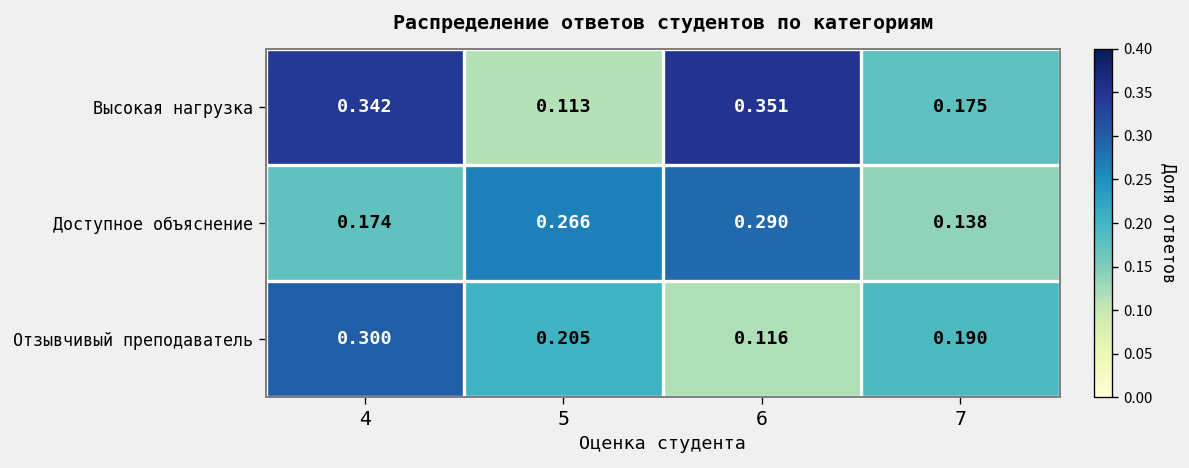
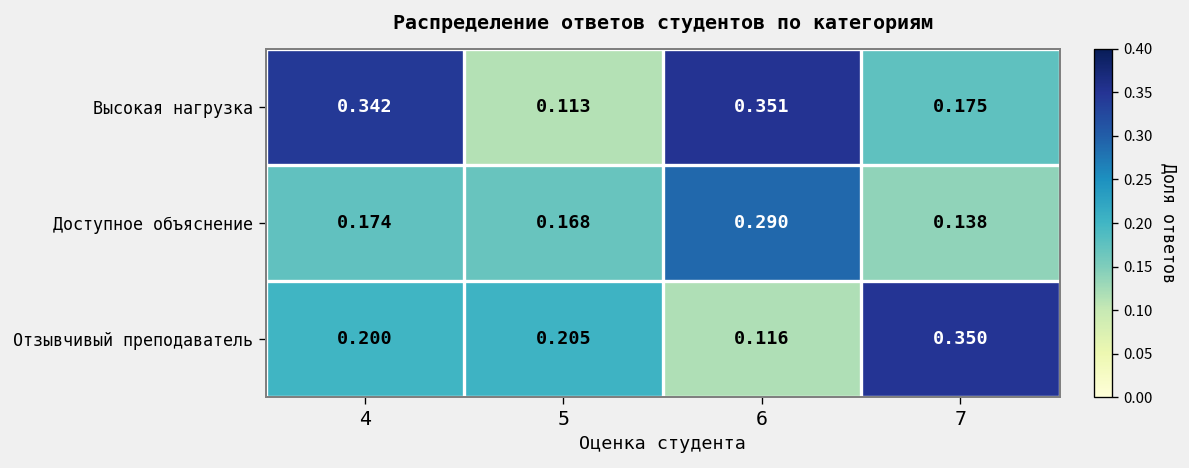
Доступное объяснение, 5: 0.266 -> 0.168
Отзывчивый преподаватель, 4: 0.300 -> 0.200
Отзывчивый преподаватель, 7: 0.190 -> 0.350
